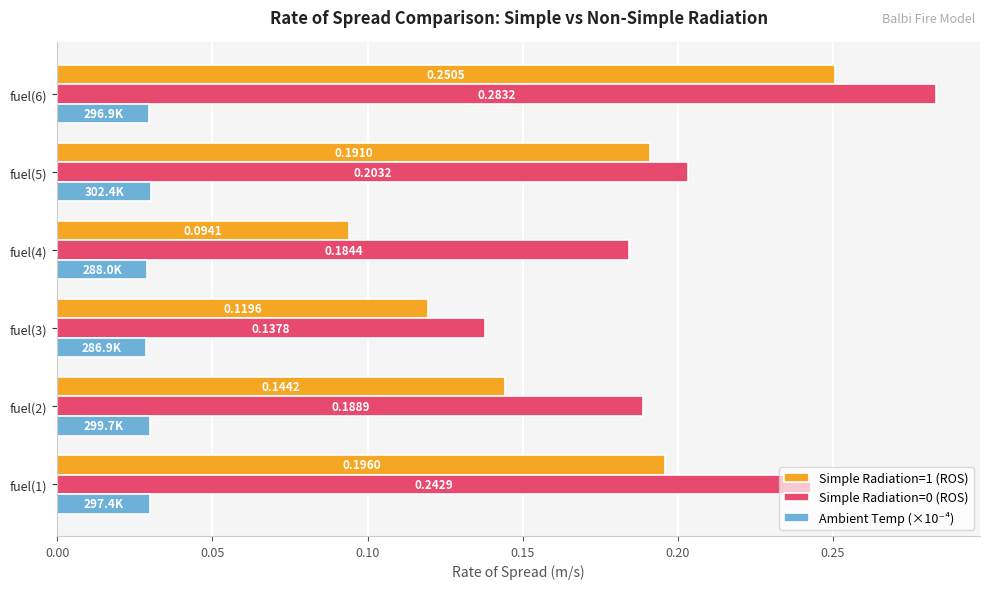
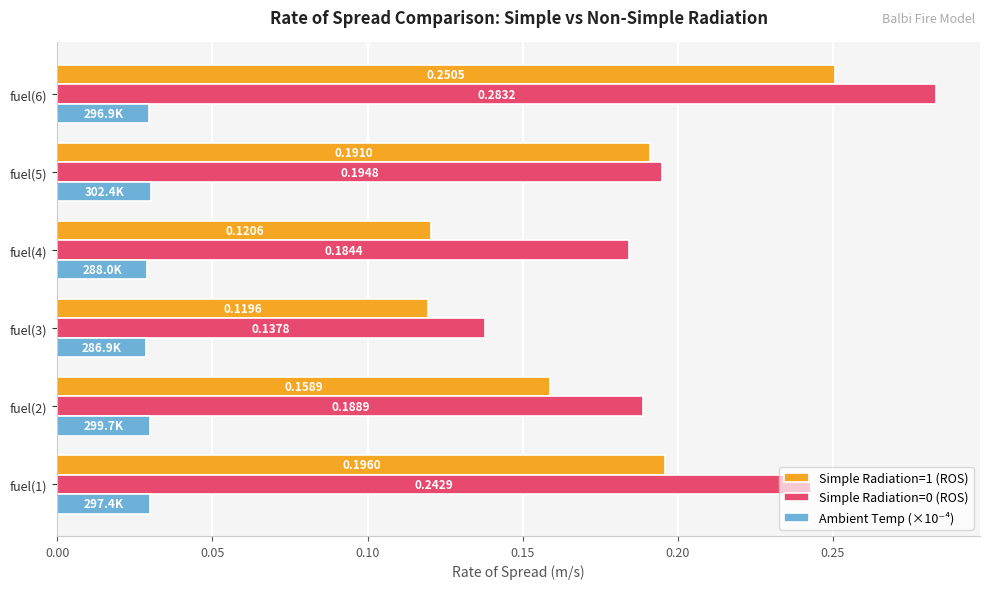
Simple Radiation=0 (ROS), fuel(5): 0.2032 -> 0.1948
Simple Radiation=1 (ROS), fuel(4): 0.0941 -> 0.1206
Simple Radiation=1 (ROS), fuel(2): 0.1442 -> 0.1589
